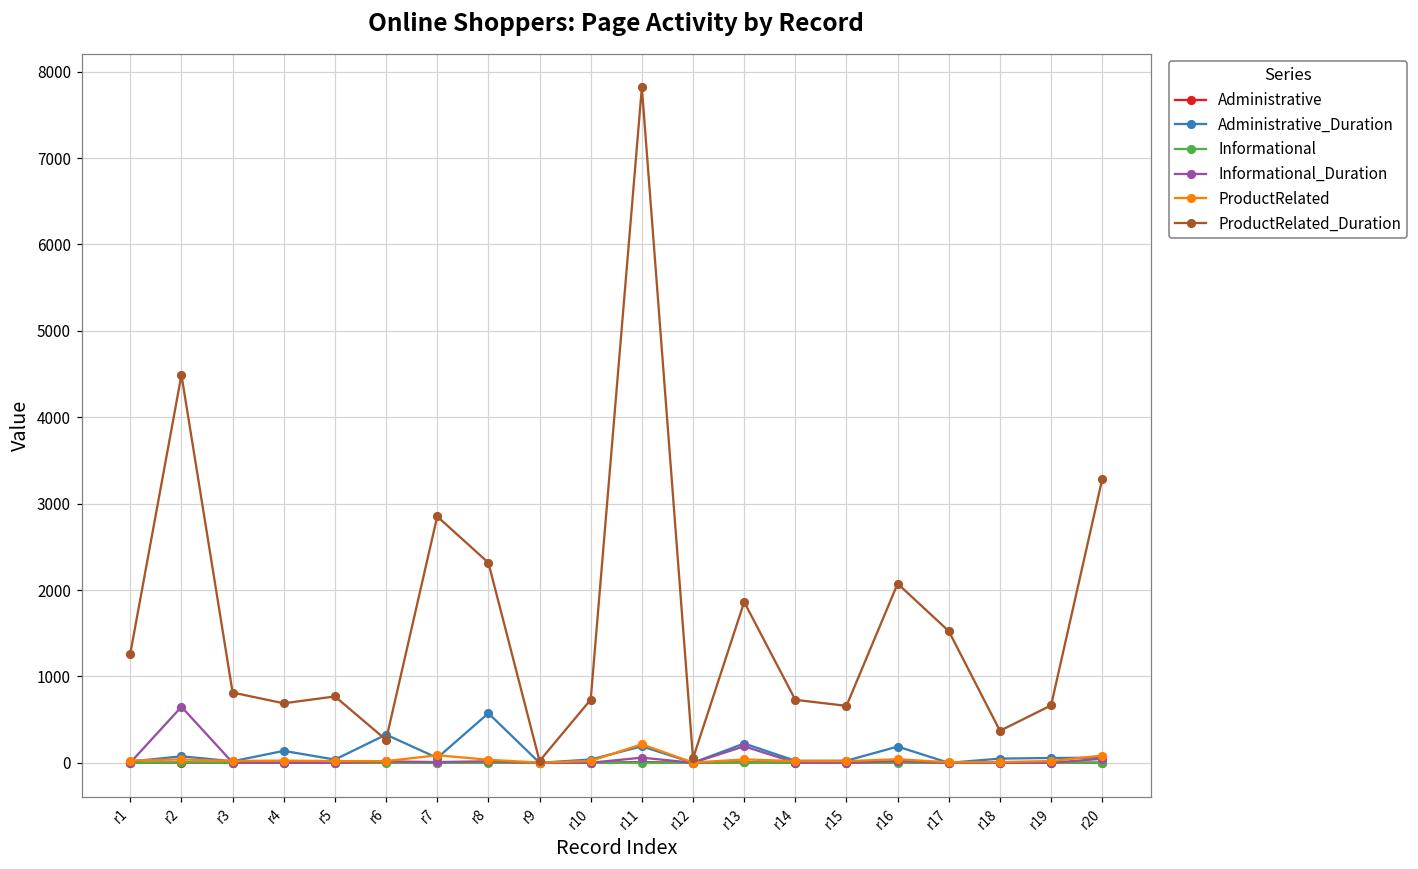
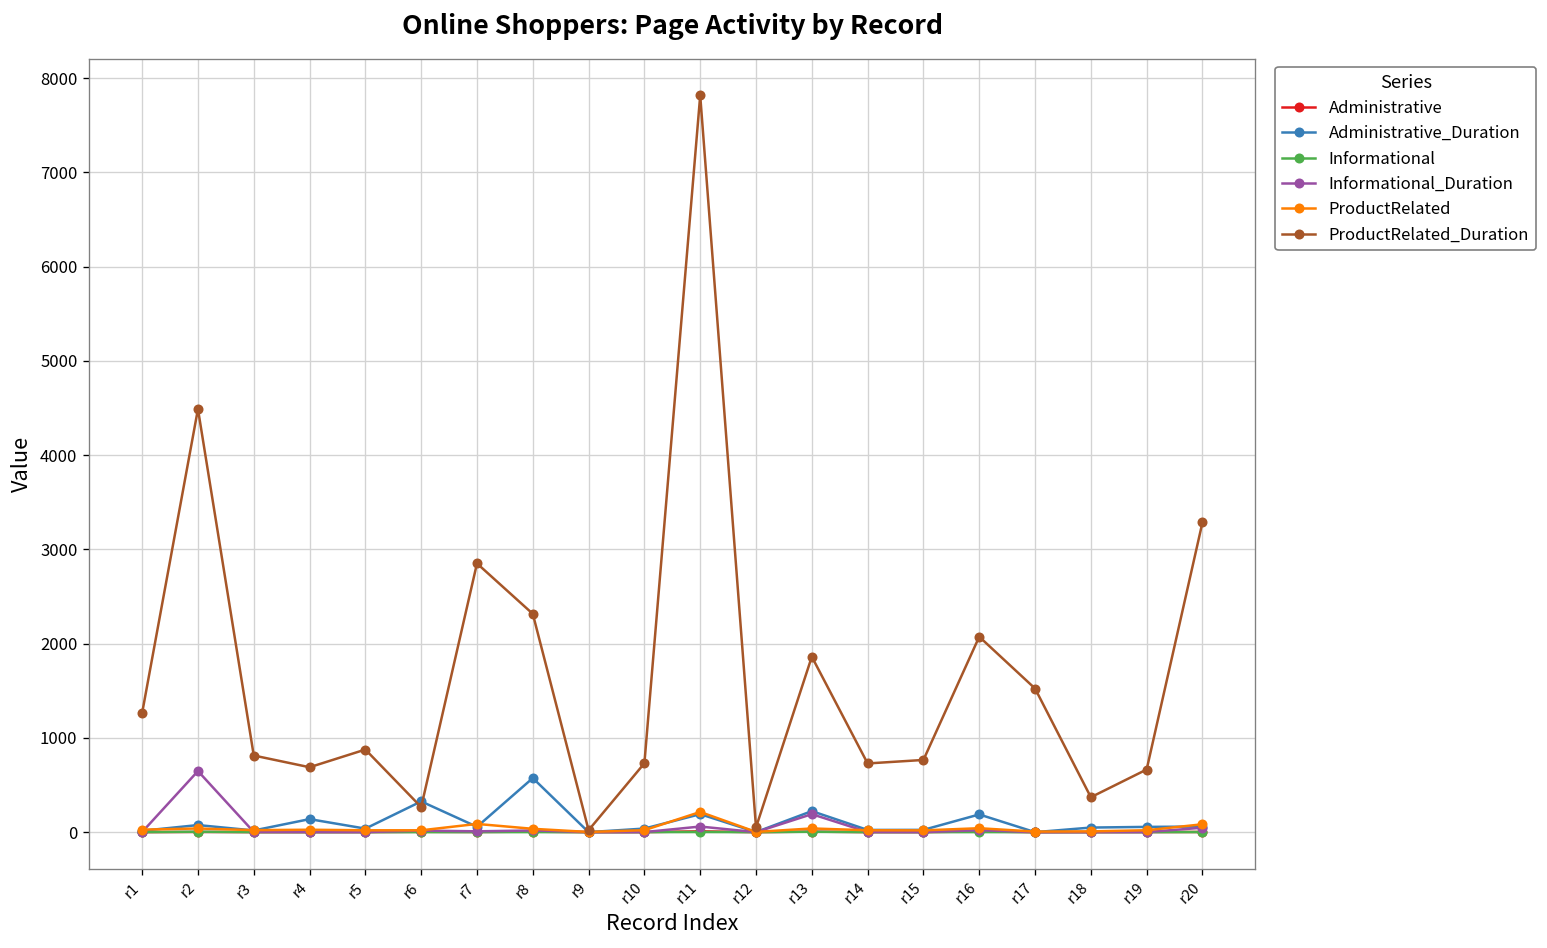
ProductRelated_Duration, r5: 800 -> 900
ProductRelated_Duration, r15: 700 -> 800
